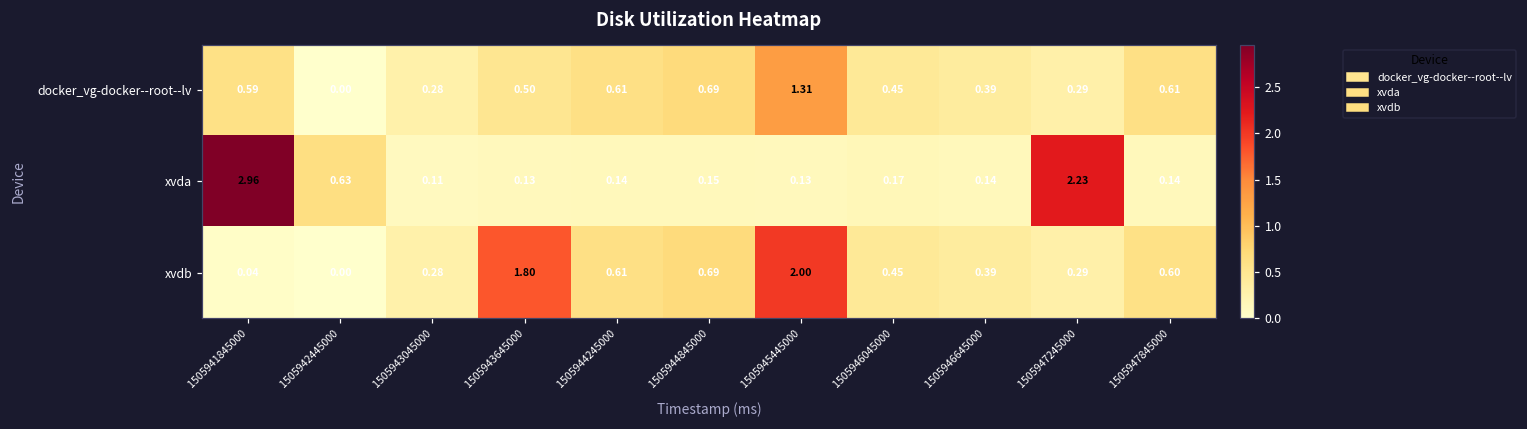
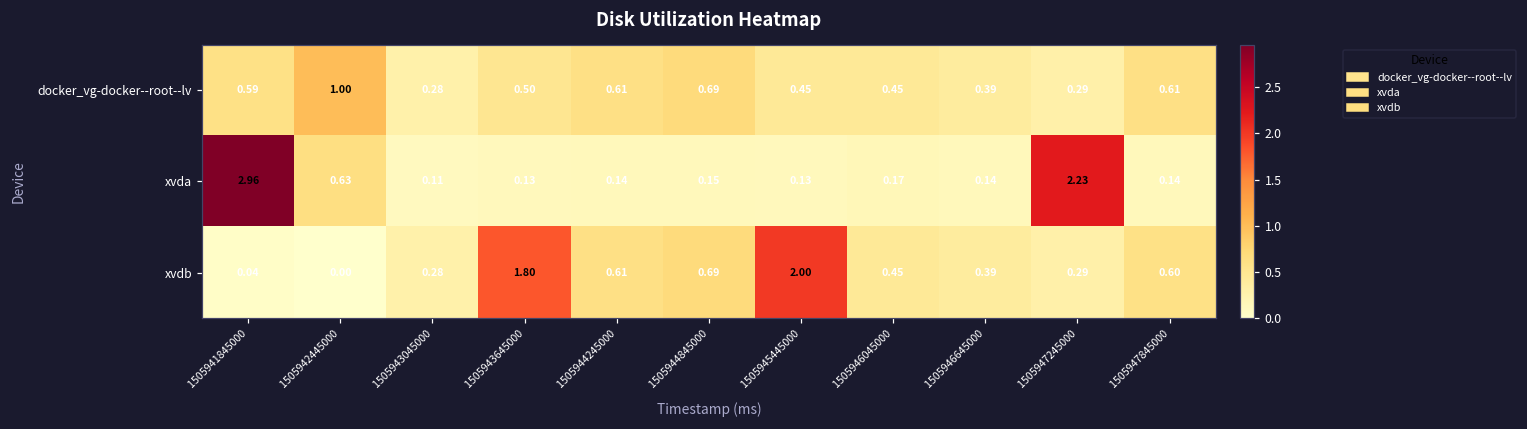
docker_vg-docker--root--lv, 1505942445000: 0.00 -> 1.00
docker_vg-docker--root--lv, 1505945445000: 1.31 -> 0.45
